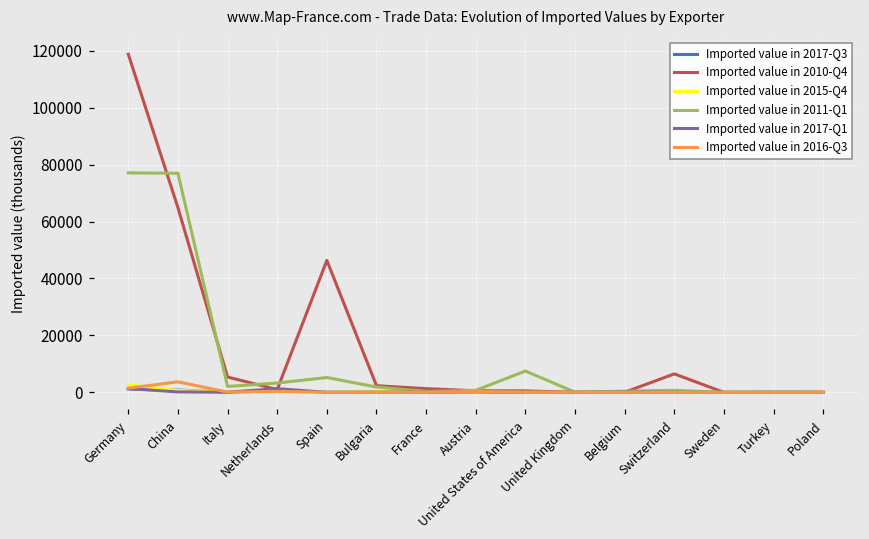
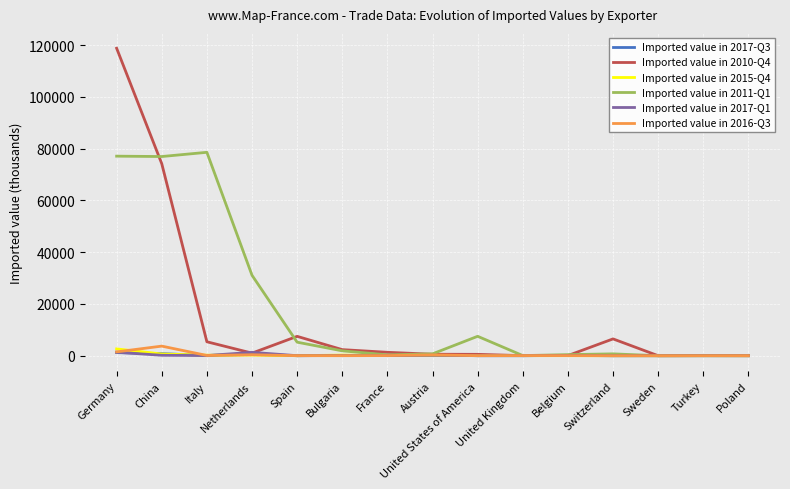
Imported value in 2010-Q4, China: 65000 -> 74000
Imported value in 2011-Q1, Italy: 2000 -> 79000
Imported value in 2011-Q1, Netherlands: 3000 -> 31000
Imported value in 2010-Q4, Spain: 46000 -> 7000
